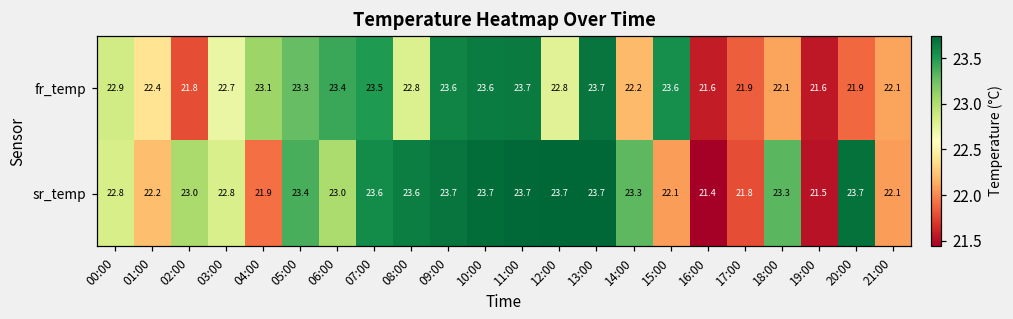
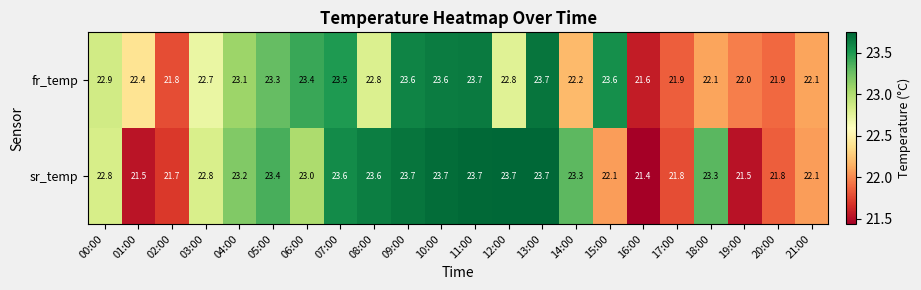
fr_temp, 19:00: 21.6 -> 22.0
sr_temp, 01:00: 22.2 -> 21.5
sr_temp, 02:00: 23.0 -> 21.7
sr_temp, 04:00: 21.9 -> 23.2
sr_temp, 20:00: 23.7 -> 21.8
